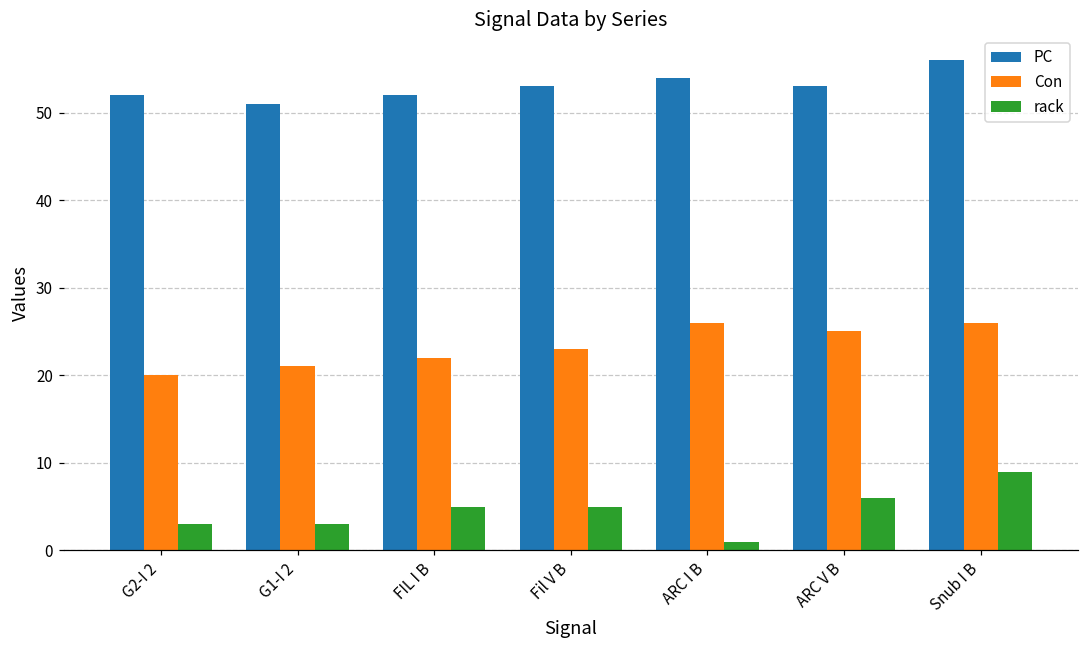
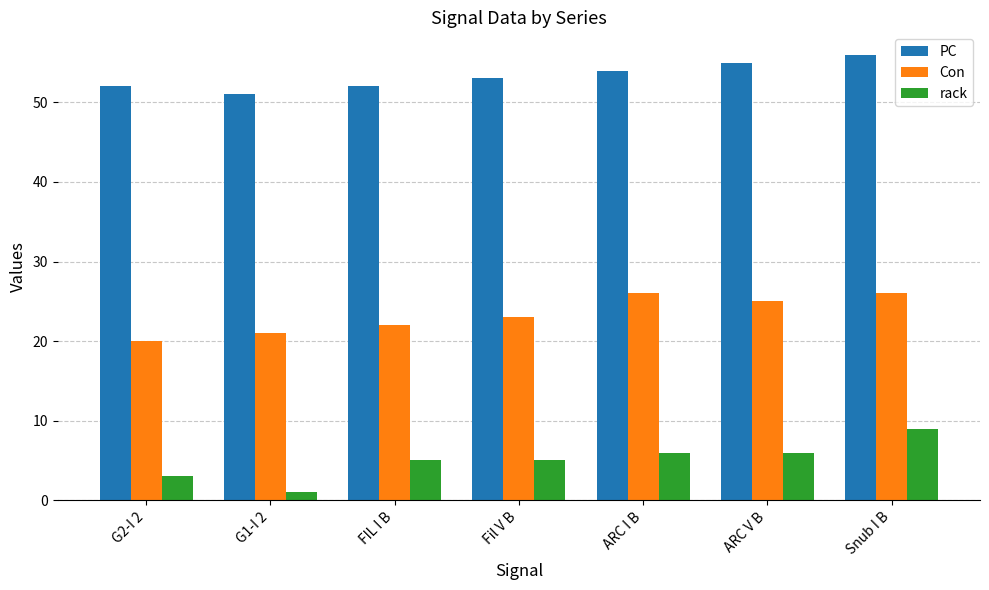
rack, G1-I 2: 3 -> 1
rack, ARC I B: 1 -> 6
PC, ARC V B: 53 -> 55
